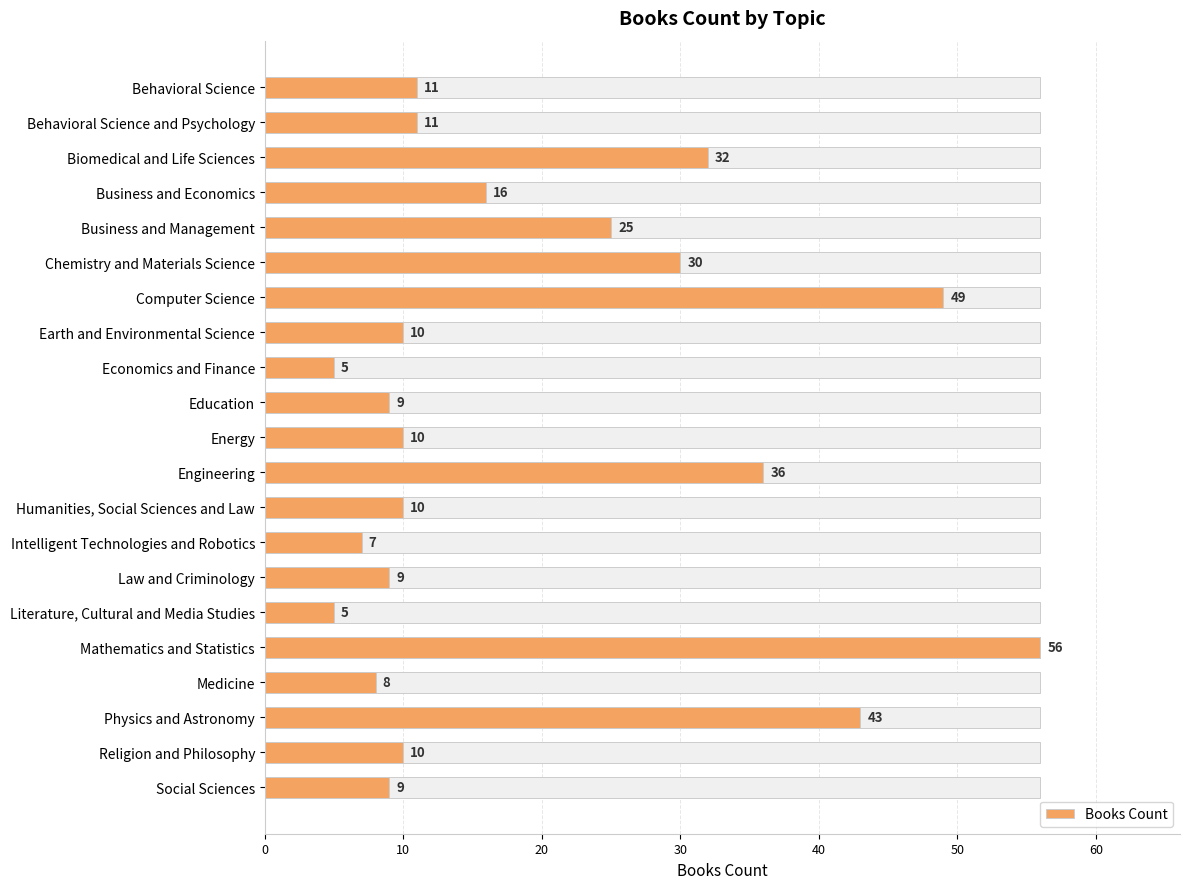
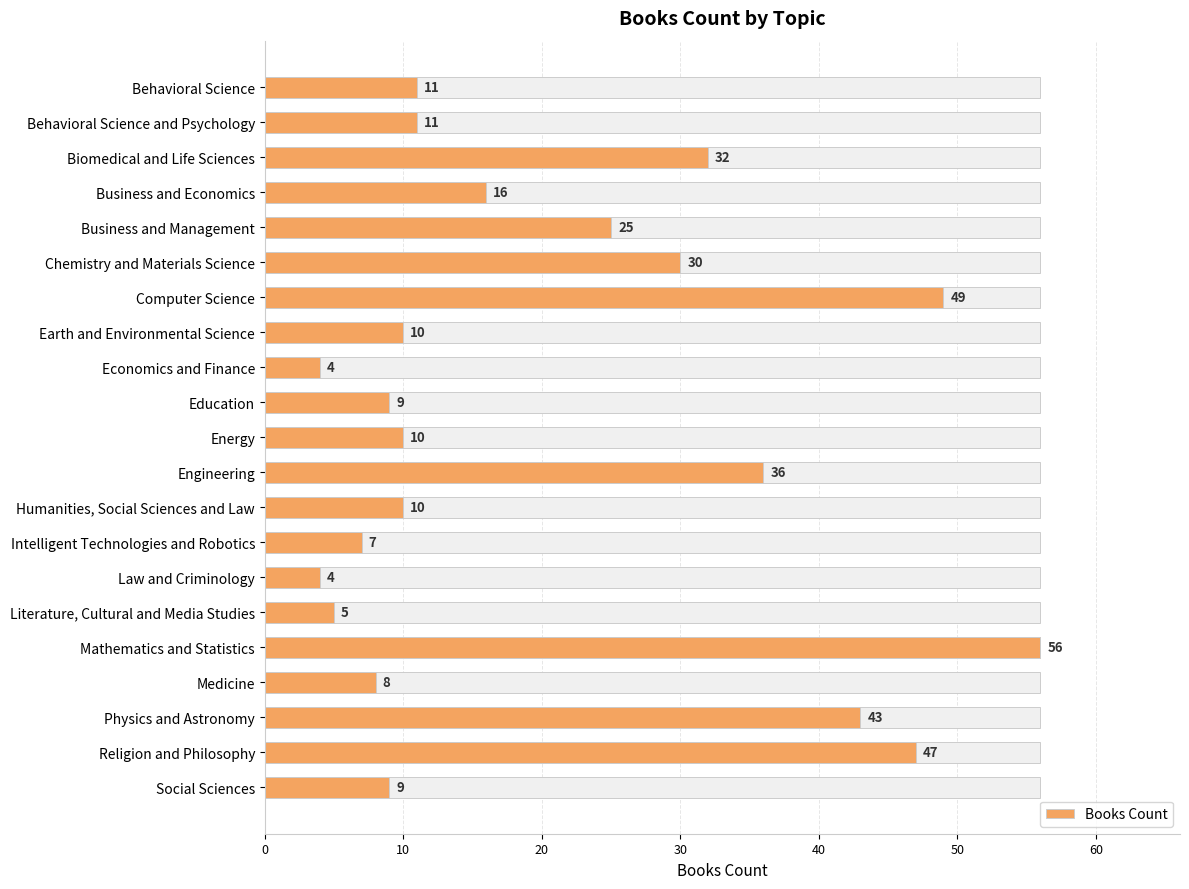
Books Count, Economics and Finance: 5 -> 4
Books Count, Law and Criminology: 9 -> 4
Books Count, Religion and Philosophy: 10 -> 47
